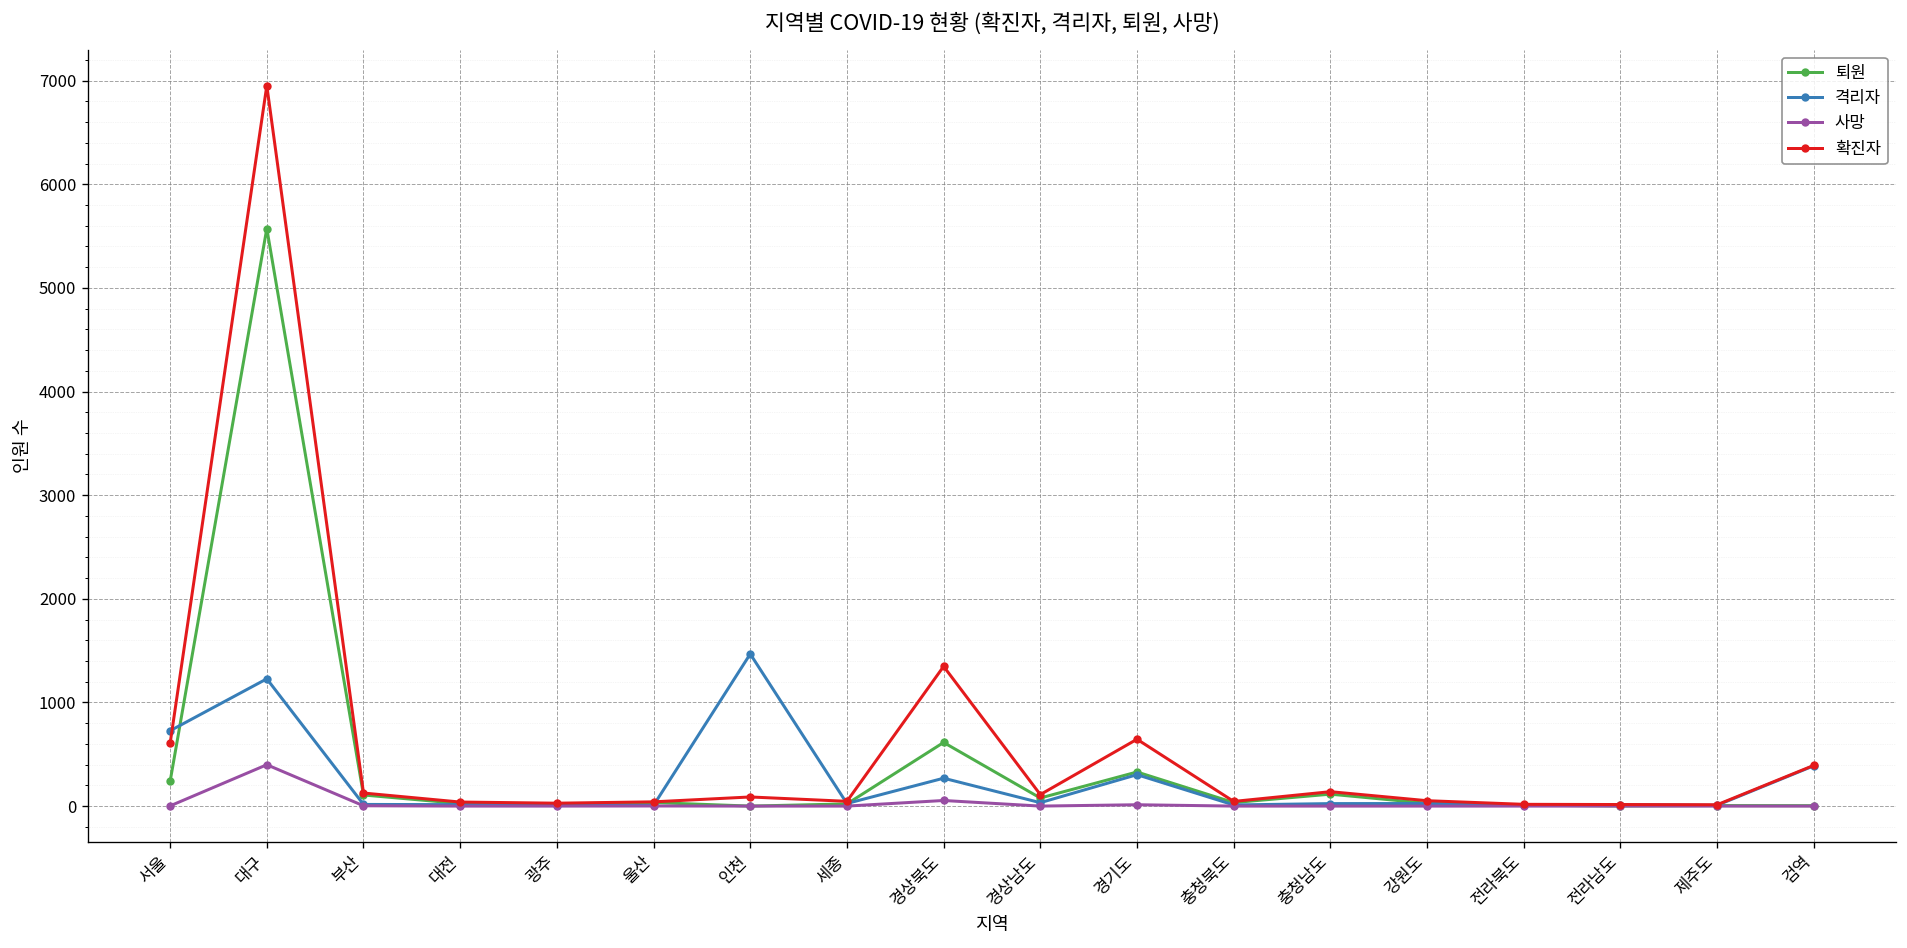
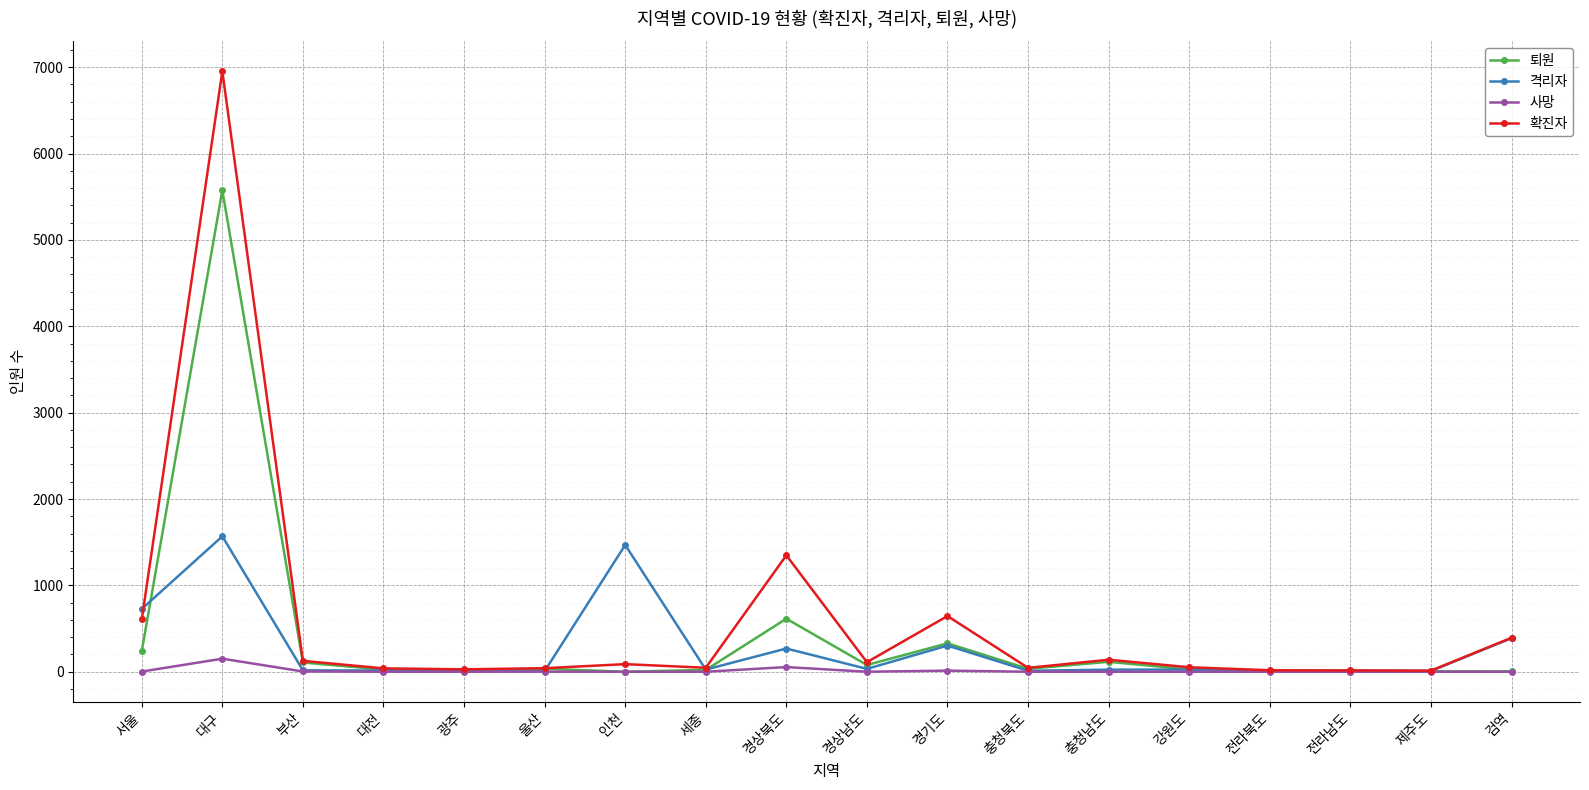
격리자, 대구: 1200 -> 1600
사망, 대구: 400 -> 200
